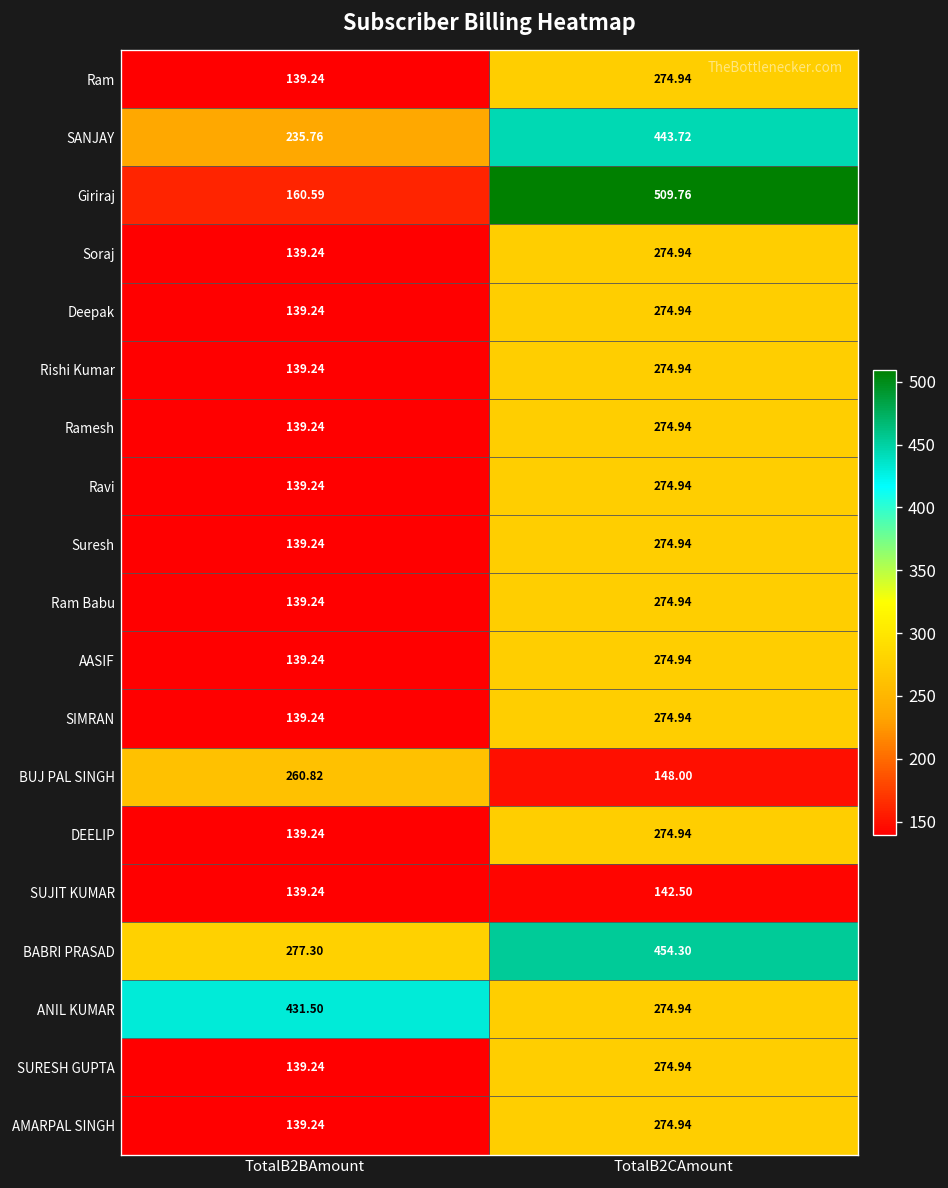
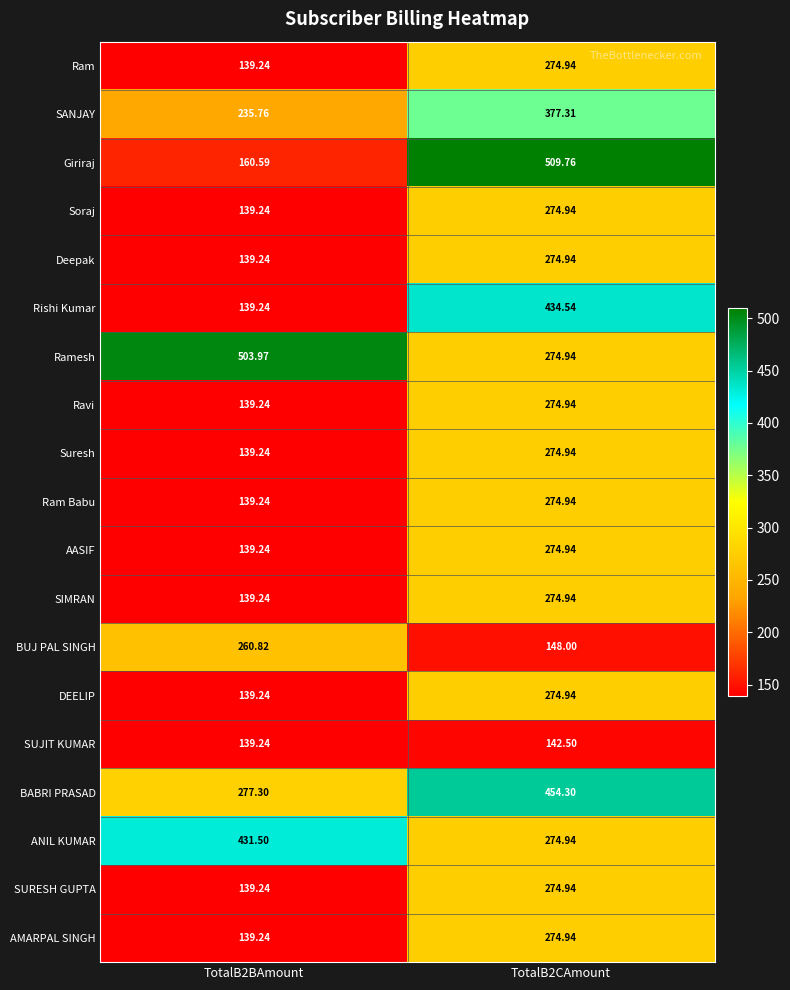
SANJAY, TotalB2CAmount: 443.72 -> 377.31
Rishi Kumar, TotalB2CAmount: 274.94 -> 434.54
Ramesh, TotalB2BAmount: 139.24 -> 503.97
